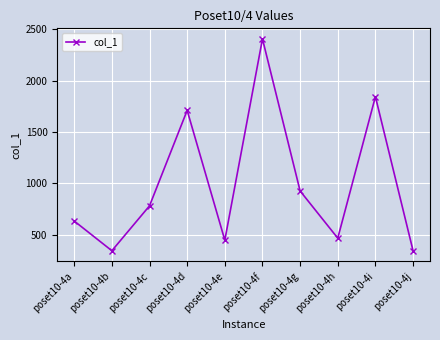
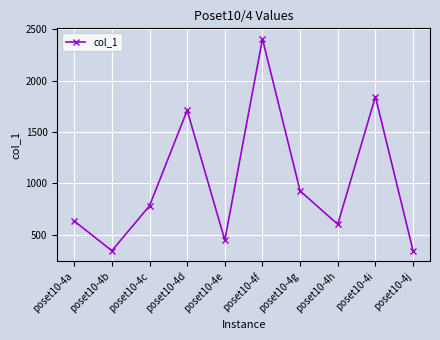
poset10-4h: 470 -> 600
